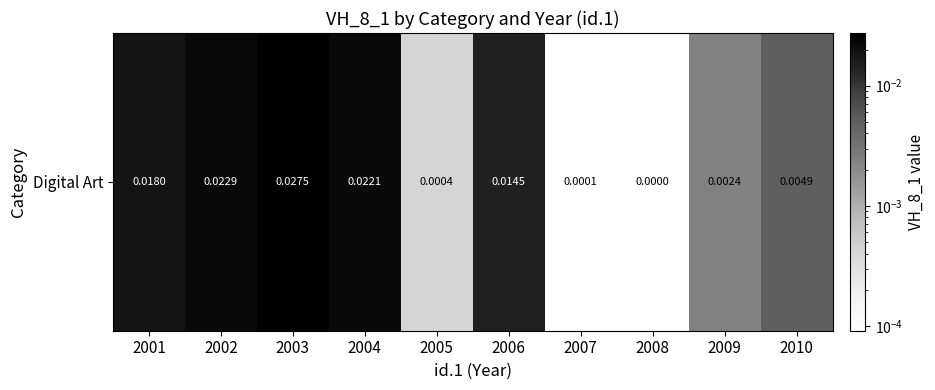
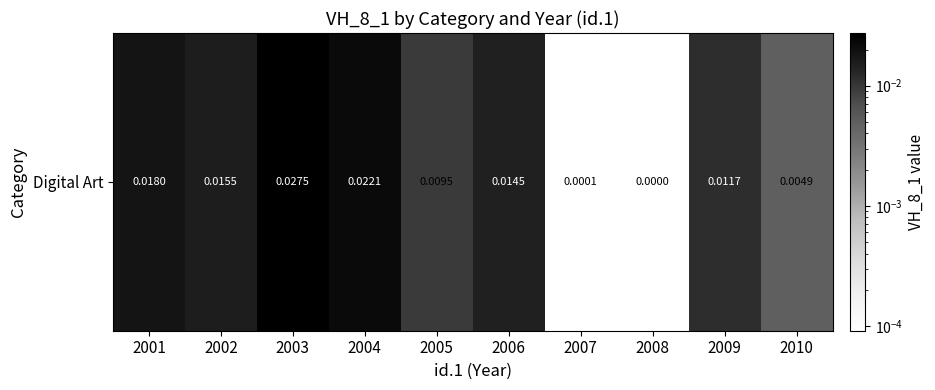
Digital Art, 2002: 0.0229 -> 0.0155
Digital Art, 2005: 0.0004 -> 0.0095
Digital Art, 2009: 0.0024 -> 0.0117
